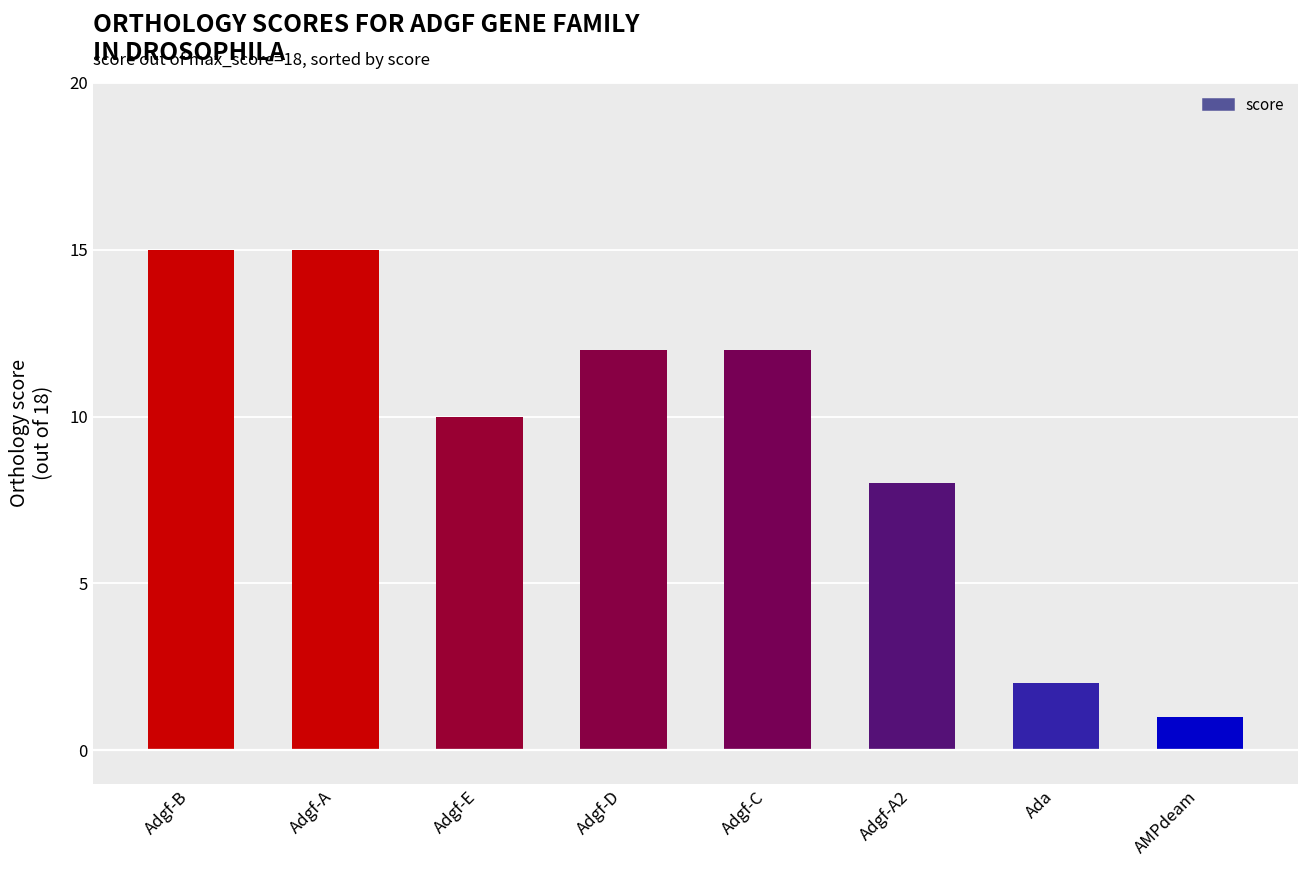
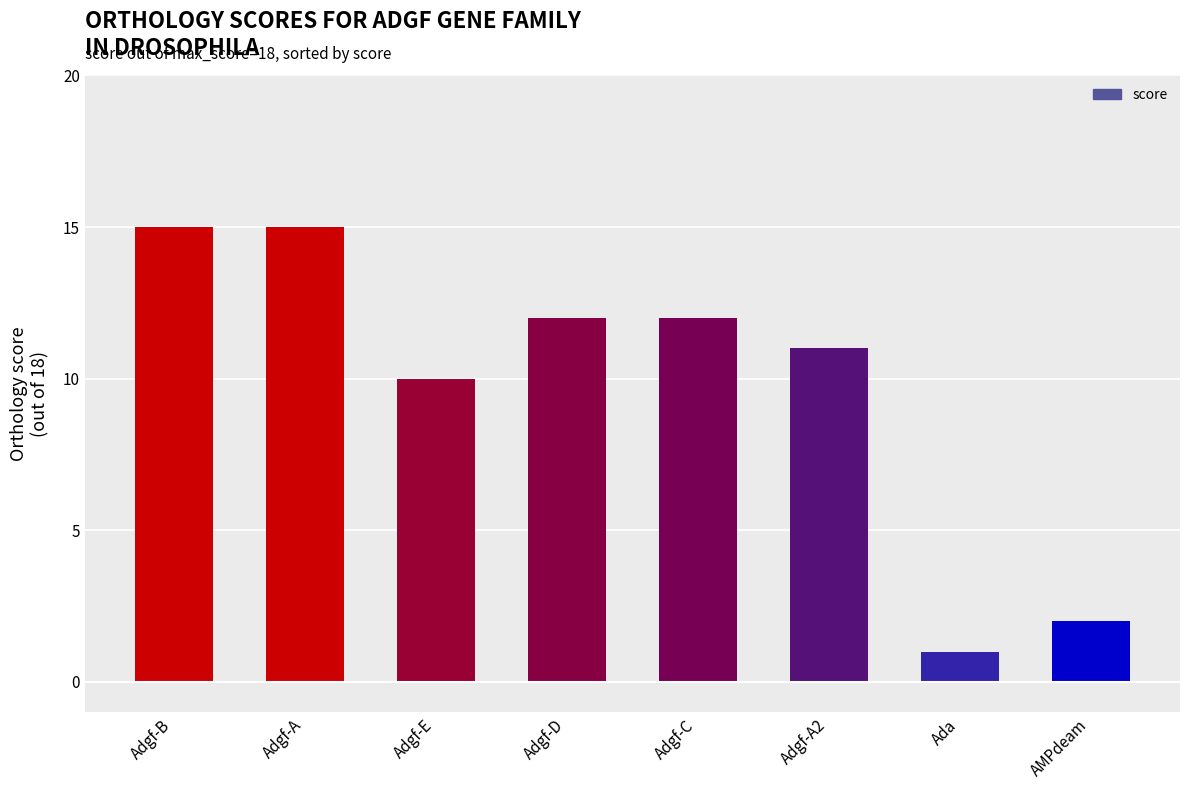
Adgf-A2: 8 -> 11
Ada: 2 -> 1
AMPdeam: 1 -> 2
